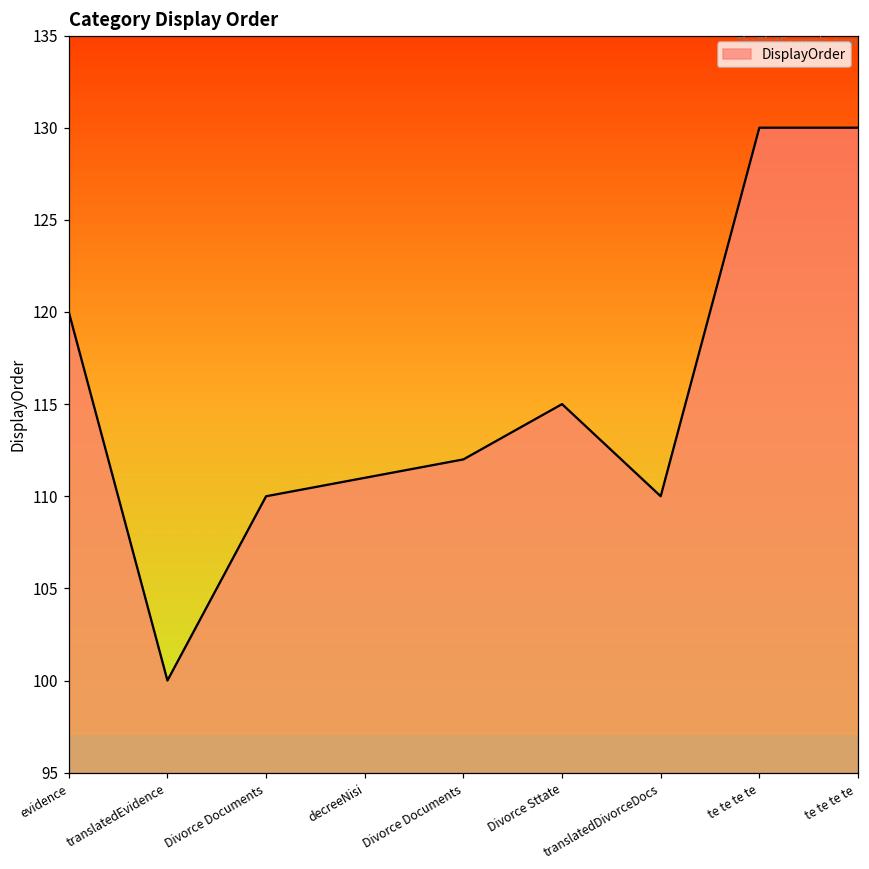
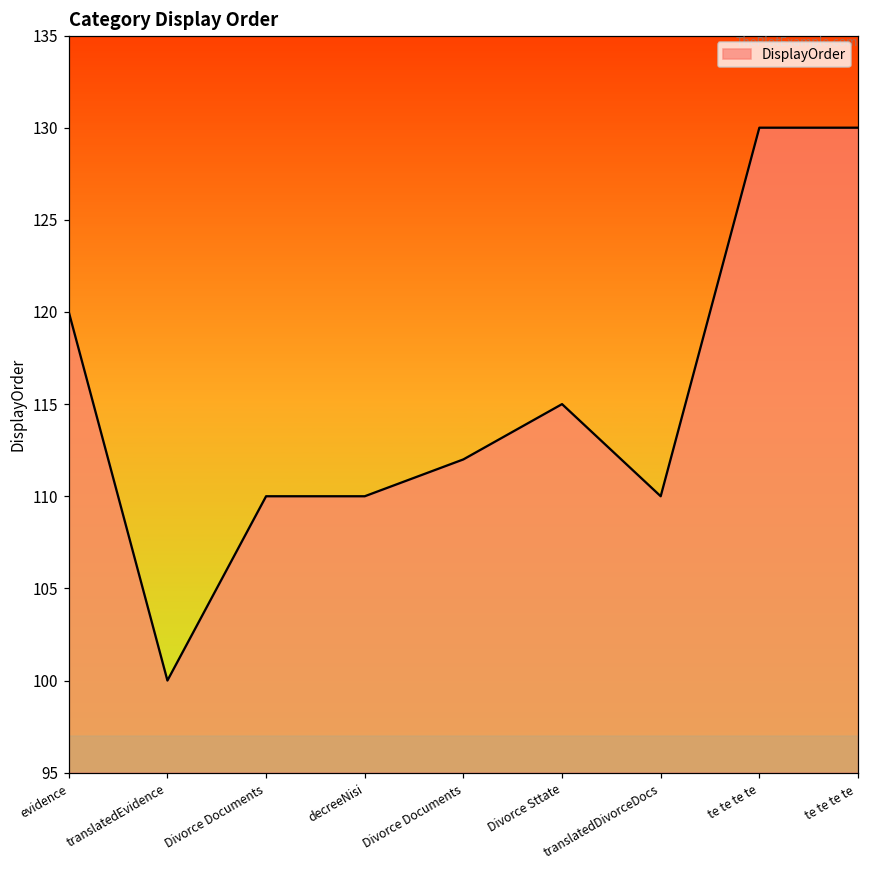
decreeNisi: 111 -> 110
